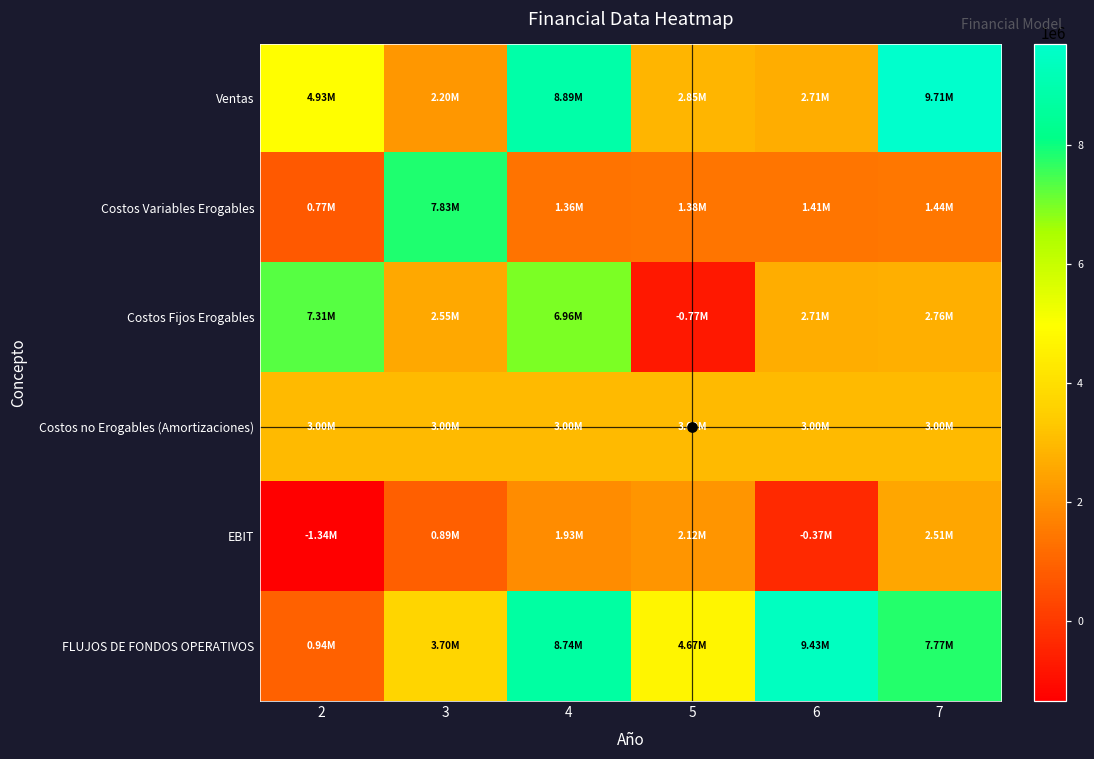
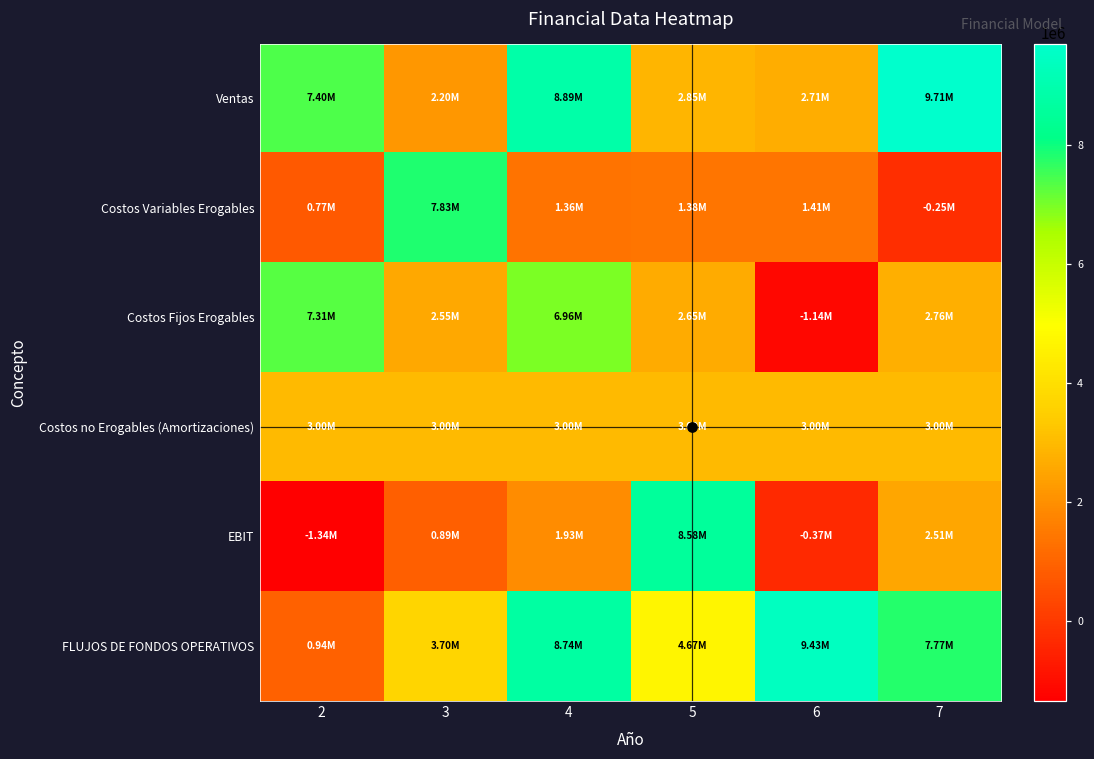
Ventas, 2: 4.93M -> 7.40M
Costos Variables Erogables, 7: 1.44M -> -0.25M
Costos Fijos Erogables, 5: -0.77M -> 2.65M
Costos Fijos Erogables, 6: 2.71M -> -1.14M
EBIT, 5: 2.12M -> 8.58M
